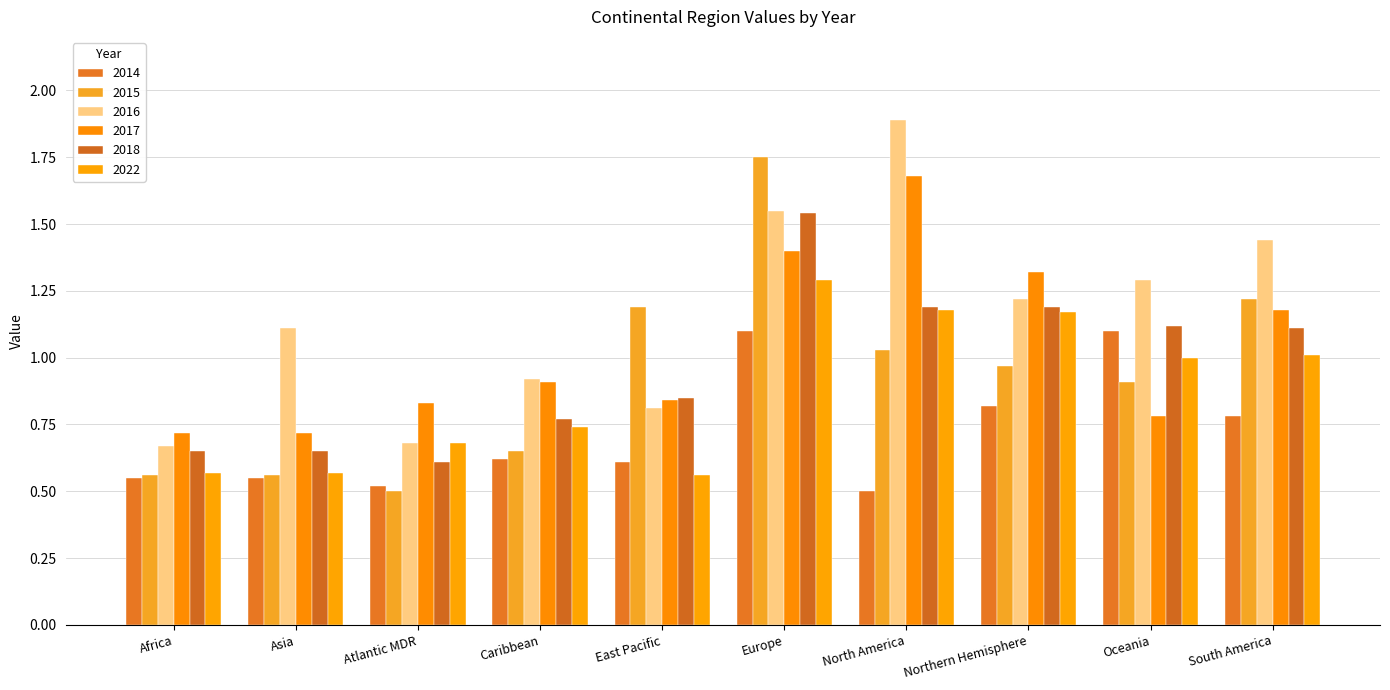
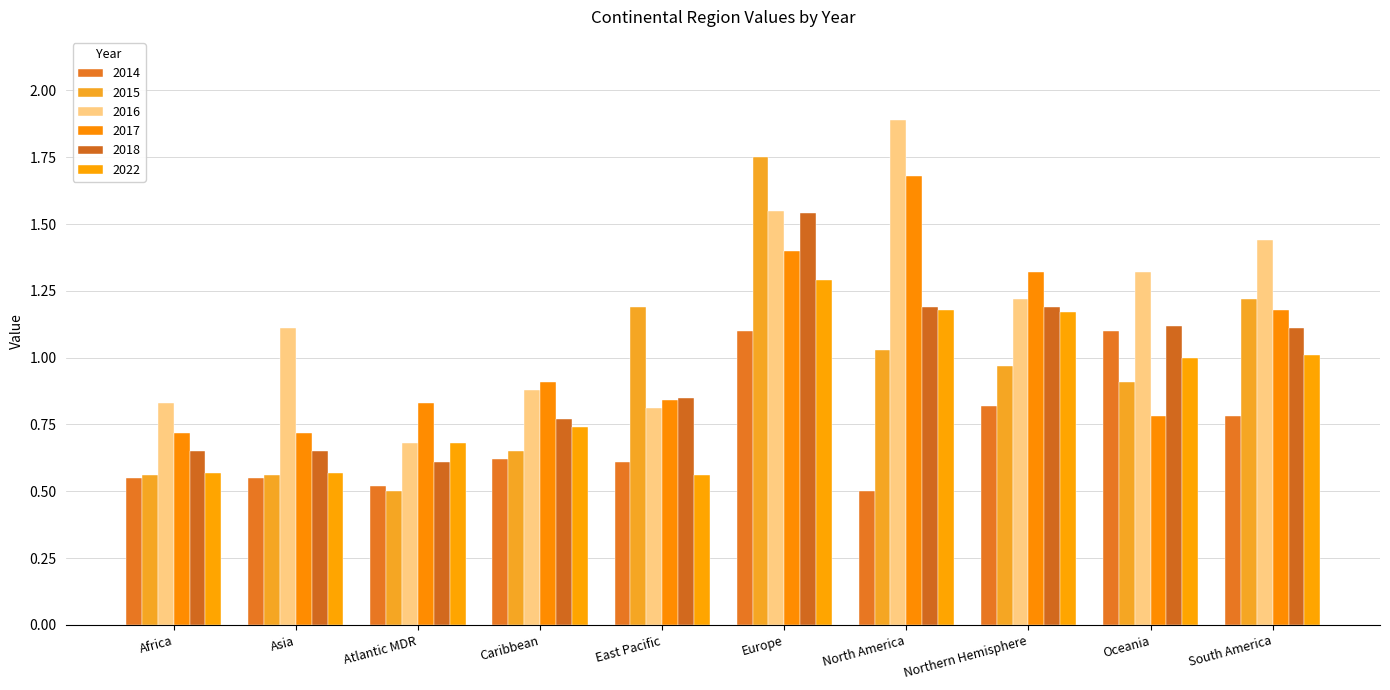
2016, Africa: 0.67 -> 0.83
2016, Caribbean: 0.92 -> 0.88
2016, Oceania: 1.29 -> 1.32
